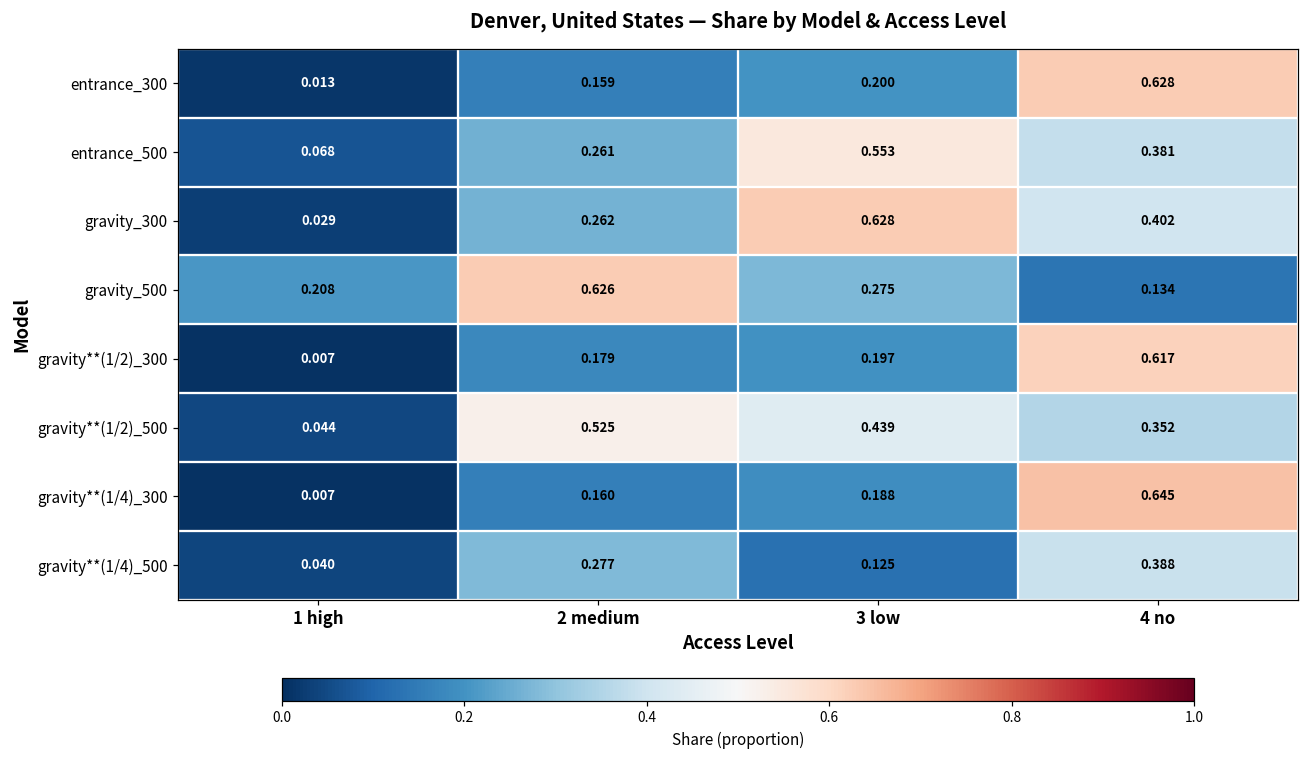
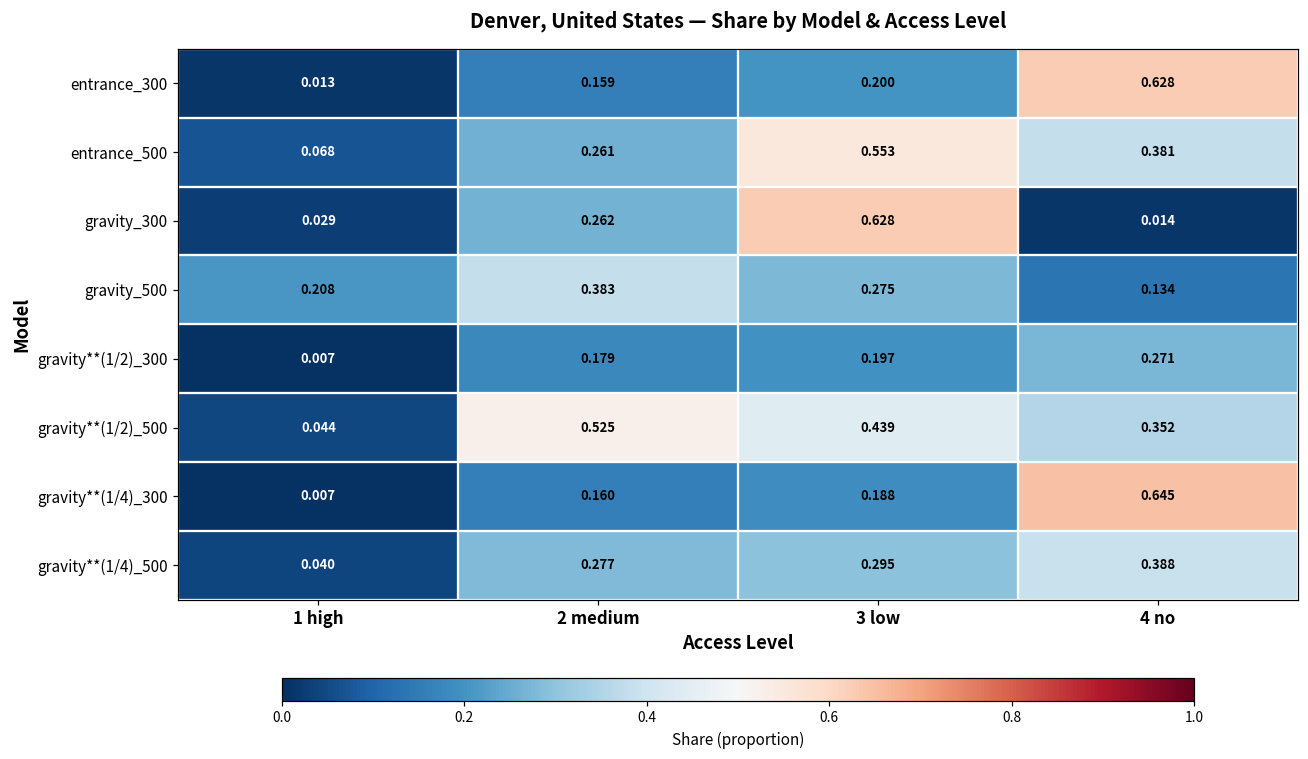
gravity_300, 4 no: 0.402 -> 0.014
gravity_500, 2 medium: 0.626 -> 0.383
gravity**(1/2)_300, 4 no: 0.617 -> 0.271
gravity**(1/4)_500, 3 low: 0.125 -> 0.295
